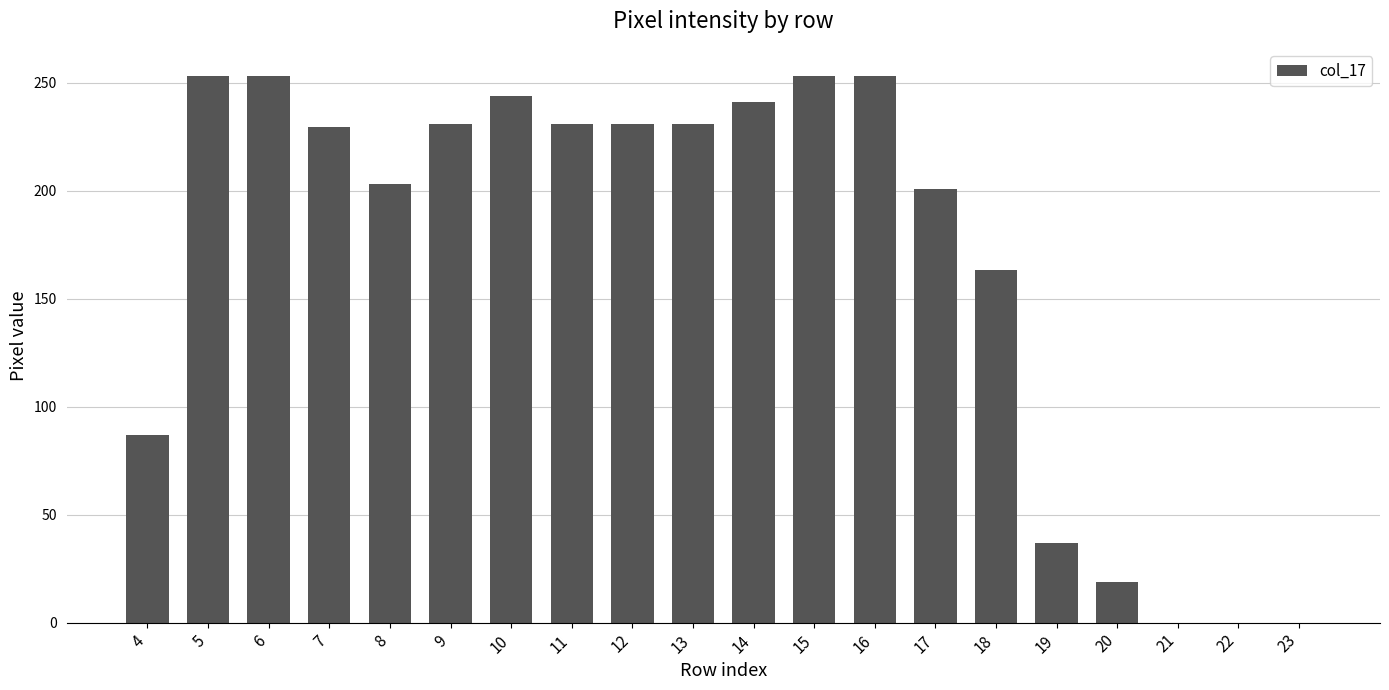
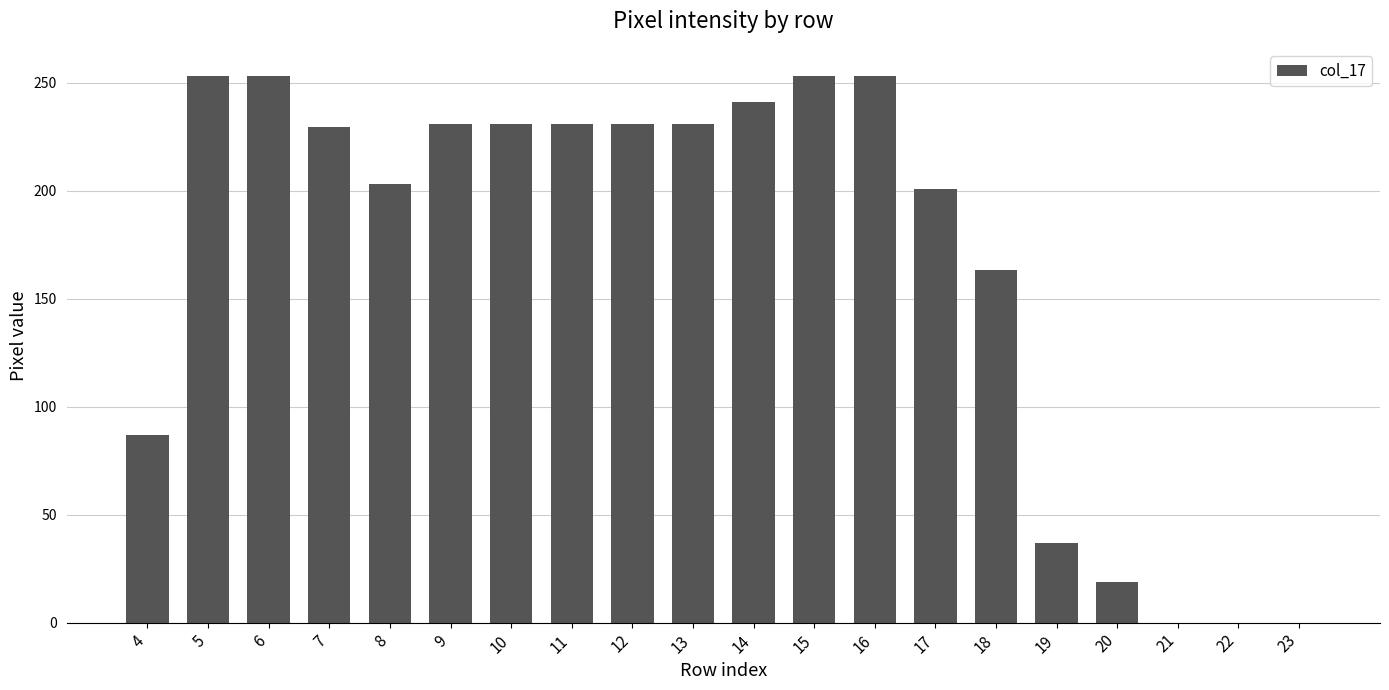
10: 244 -> 231
